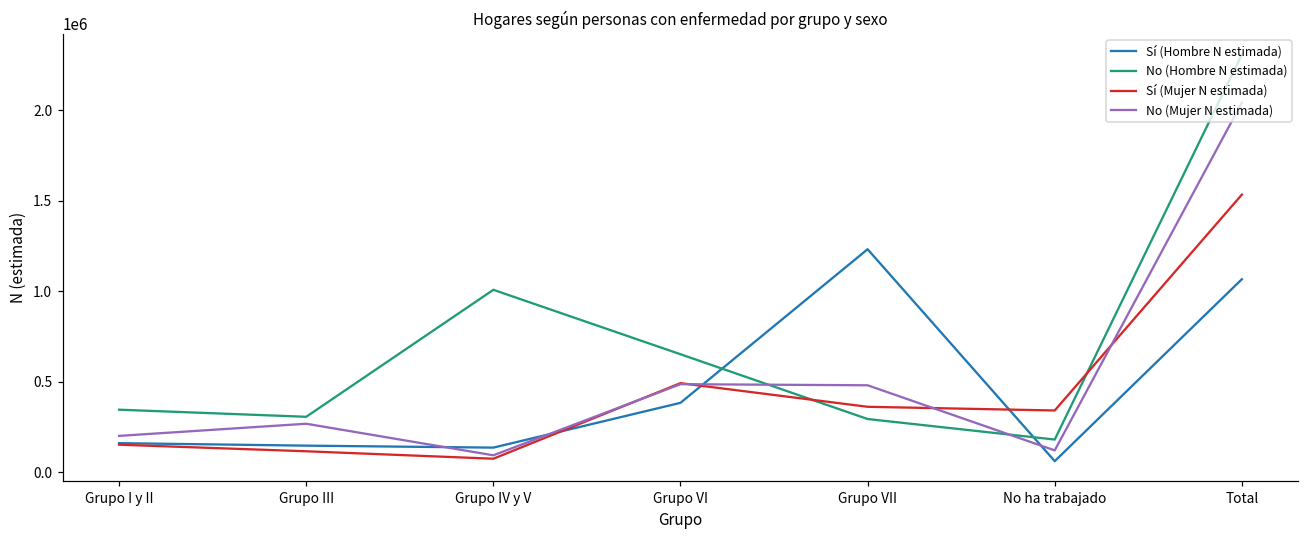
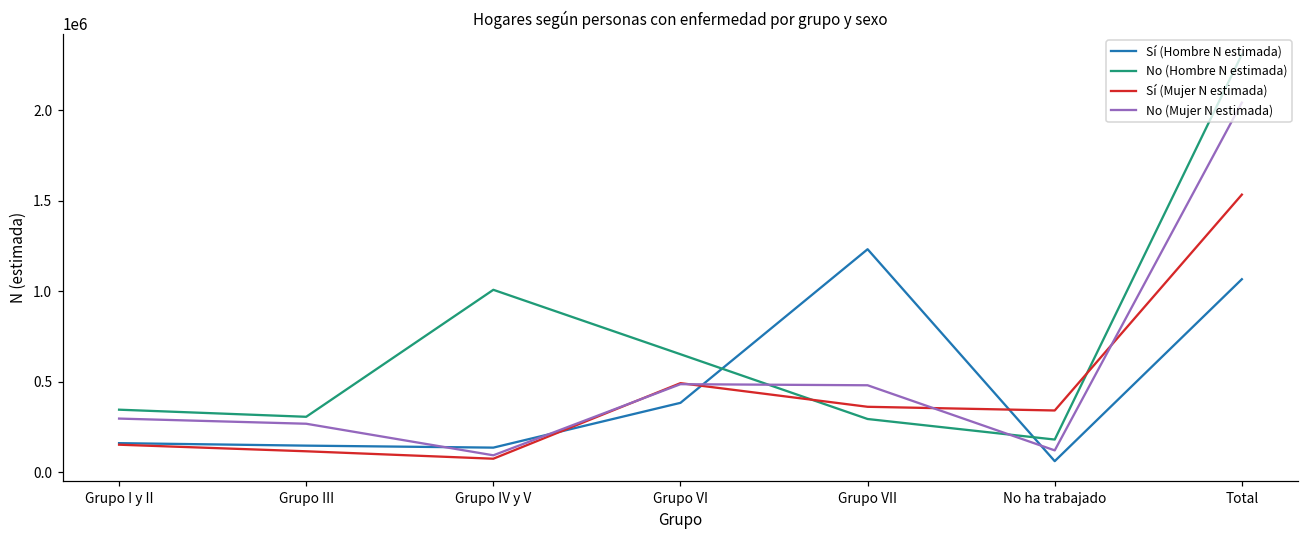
No (Mujer N estimada), Grupo I y II: 200000 -> 300000
